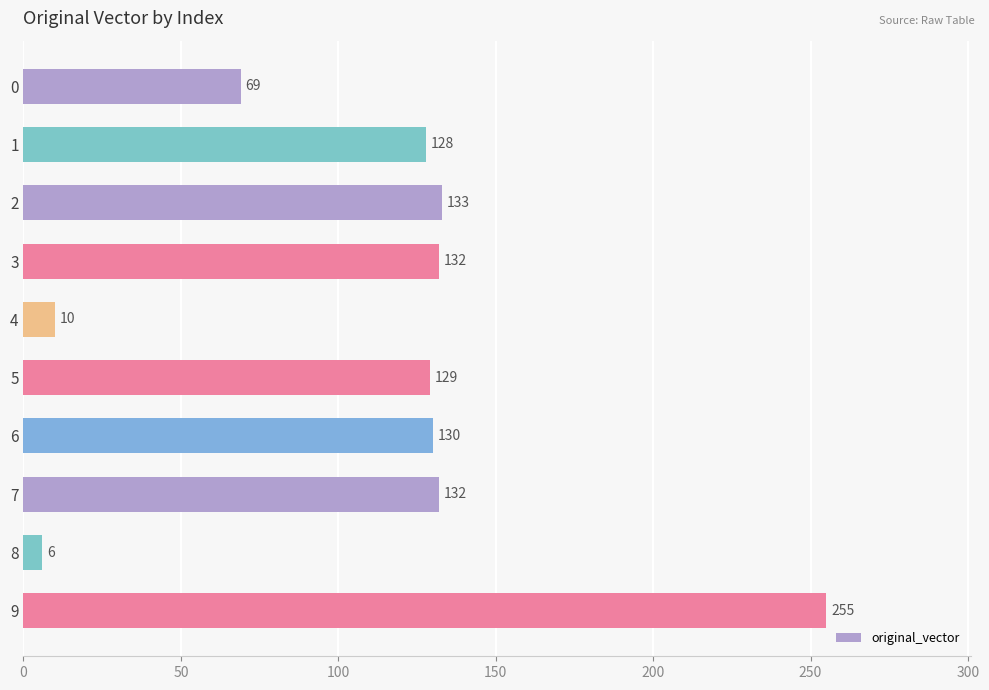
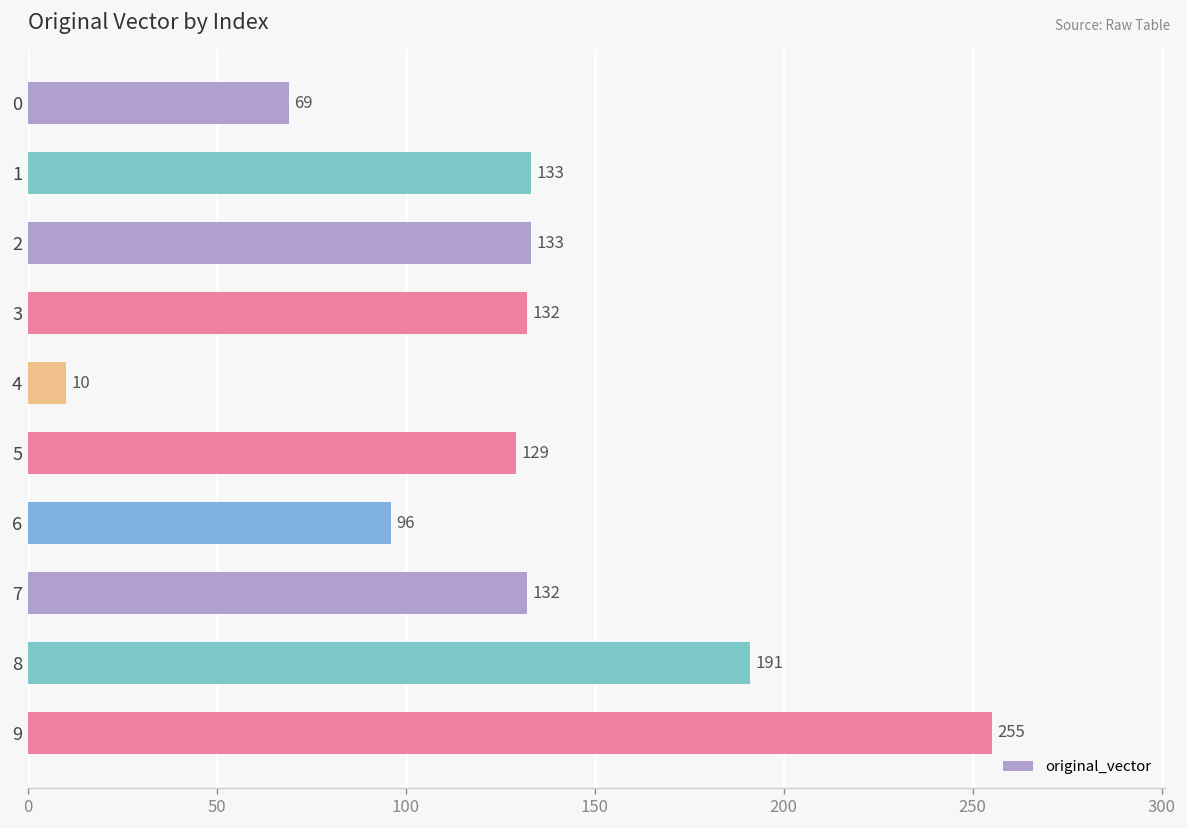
1: 128 -> 133
6: 130 -> 96
8: 6 -> 191
